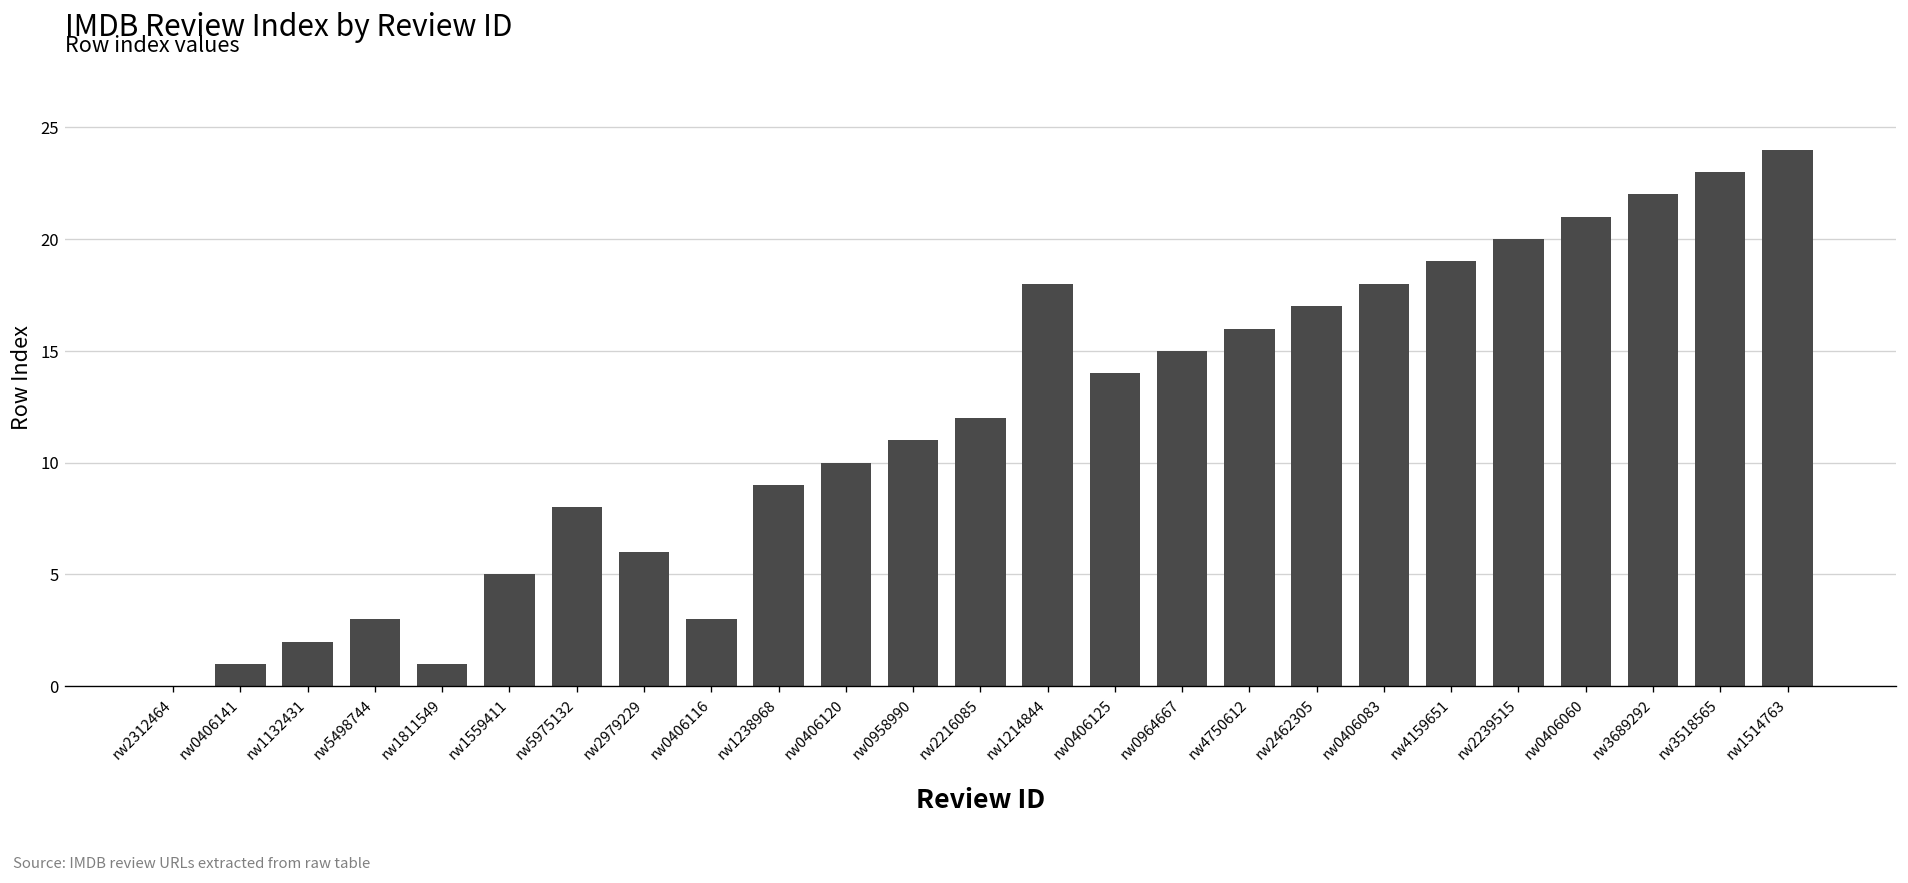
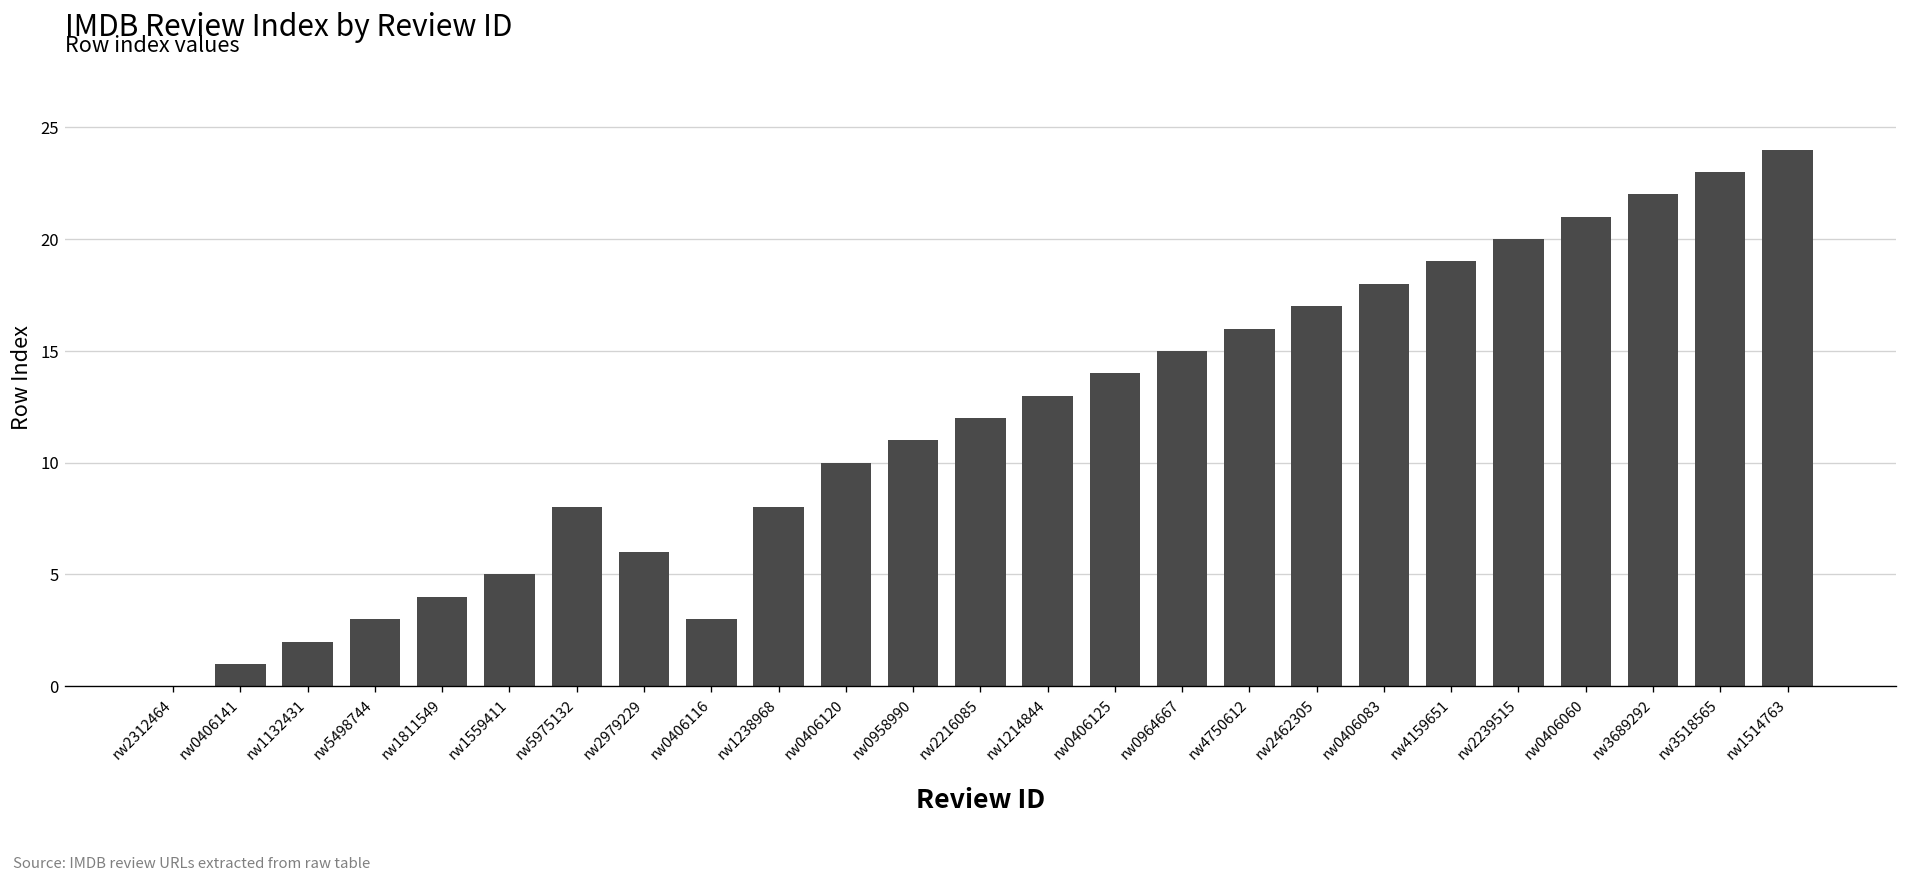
rw1811549: 1 -> 4
rw1238968: 9 -> 8
rw1214844: 18 -> 13
